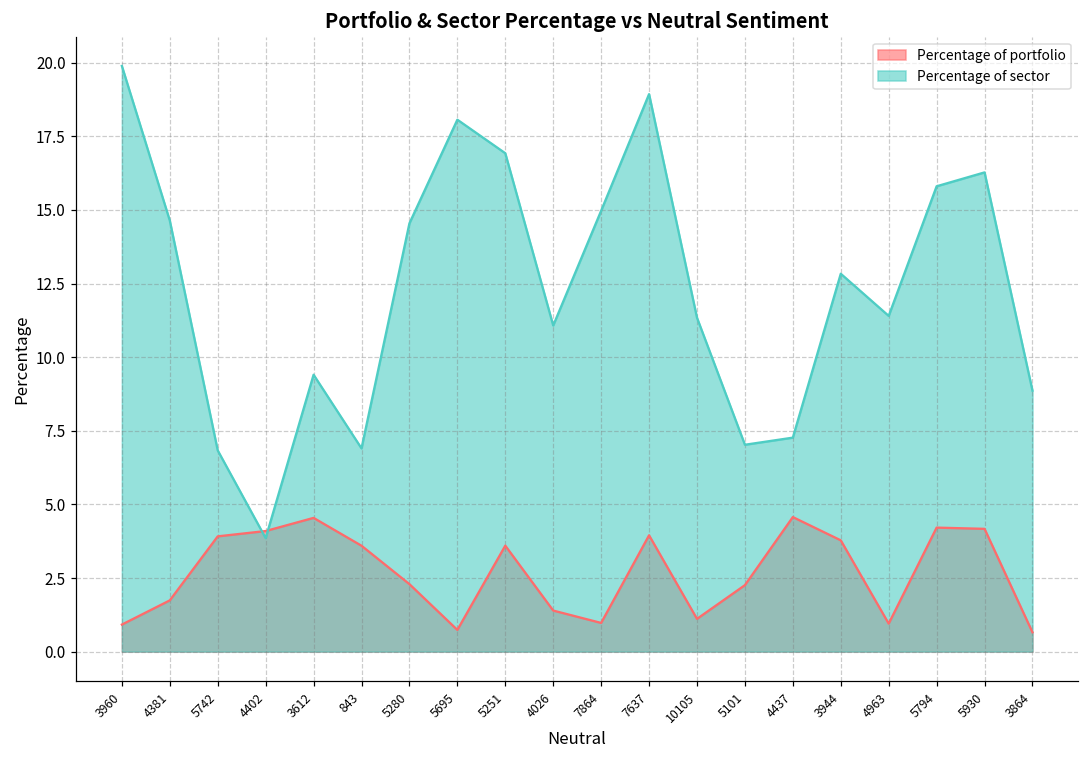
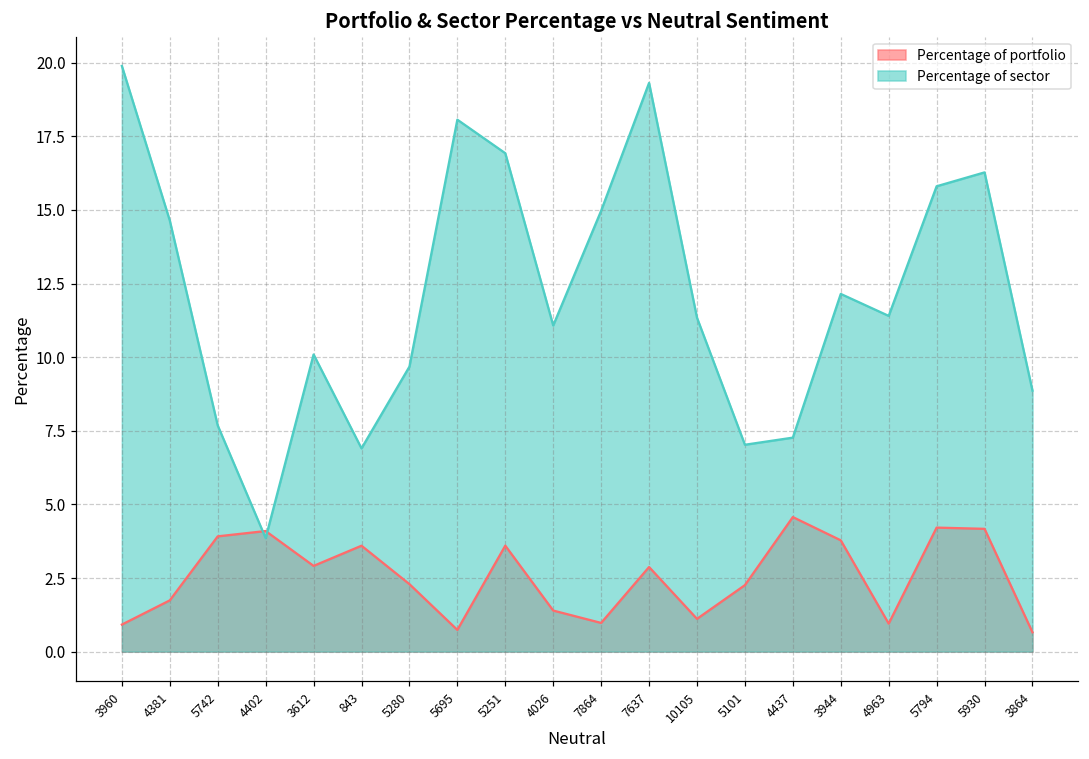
Percentage of sector, 5742: 6.8 -> 7.7
Percentage of portfolio, 3612: 4.5 -> 2.9
Percentage of sector, 3612: 9.4 -> 10.1
Percentage of sector, 5280: 14.5 -> 9.7
Percentage of portfolio, 7637: 3.9 -> 2.9
Percentage of sector, 7637: 18.9 -> 19.3
Percentage of sector, 3944: 12.8 -> 12.1
